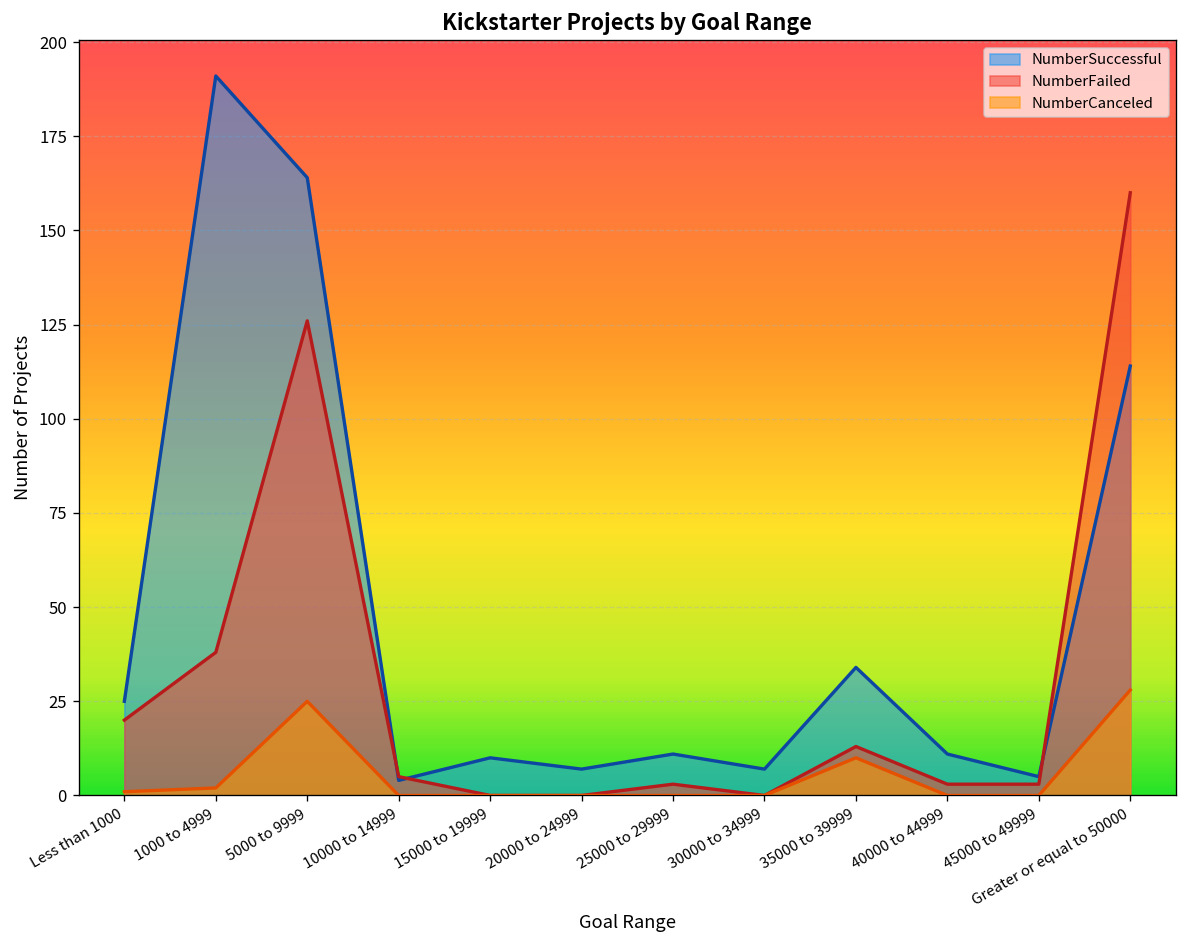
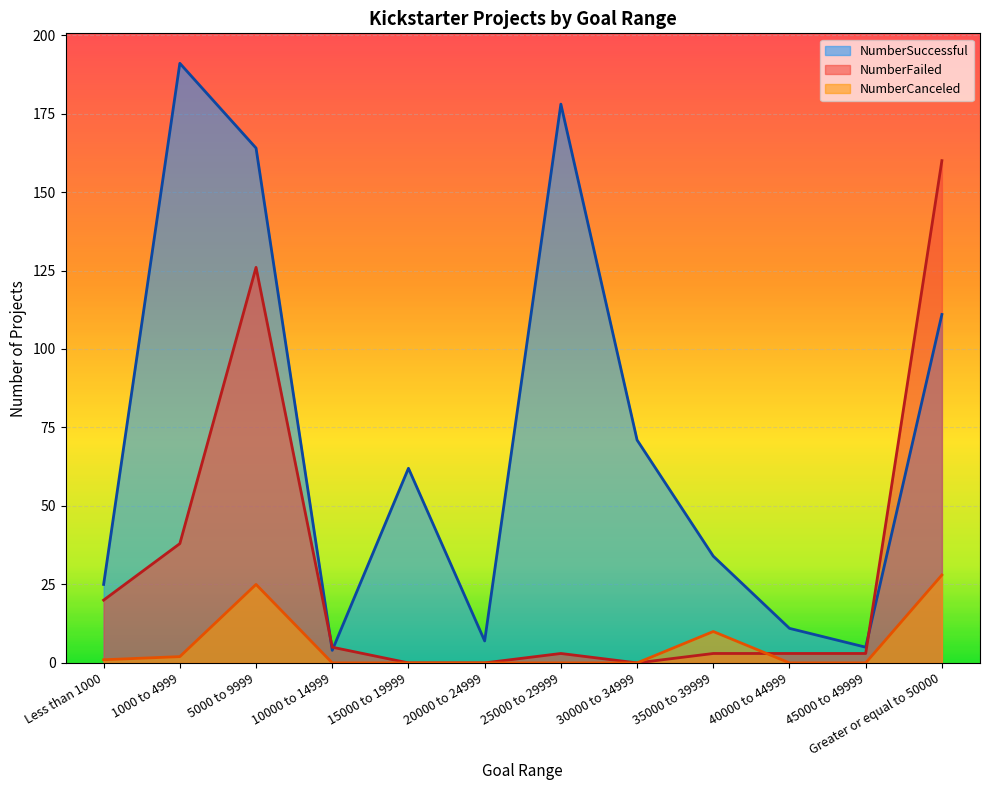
NumberSuccessful, 15000 to 19999: 10 -> 62
NumberSuccessful, 25000 to 29999: 11 -> 178
NumberSuccessful, 30000 to 34999: 7 -> 71
NumberFailed, 35000 to 39999: 13 -> 3
NumberSuccessful, Greater or equal to 50000: 114 -> 111
